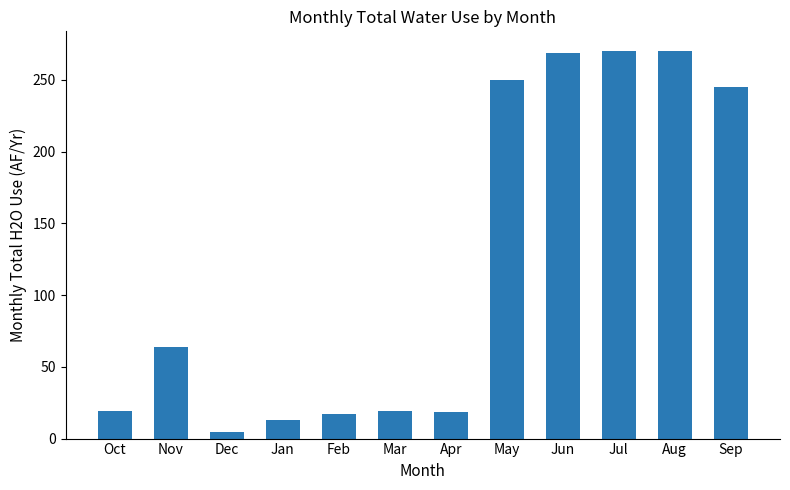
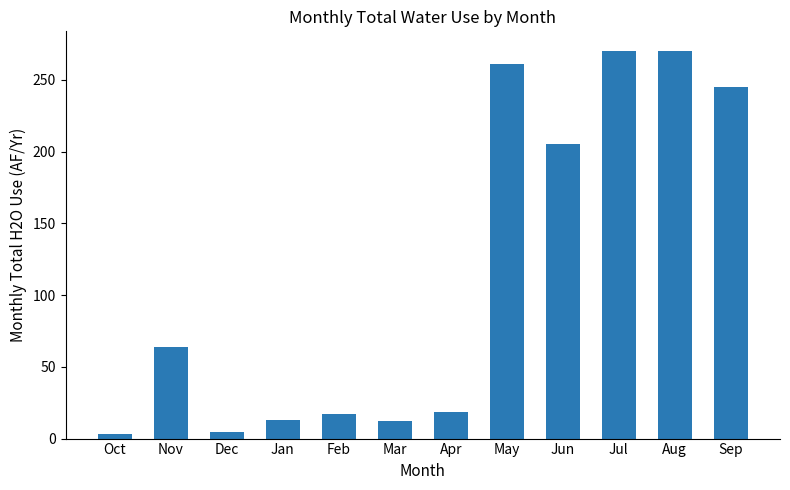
Oct: 19 -> 3
Mar: 19 -> 12
May: 250 -> 261
Jun: 269 -> 205
